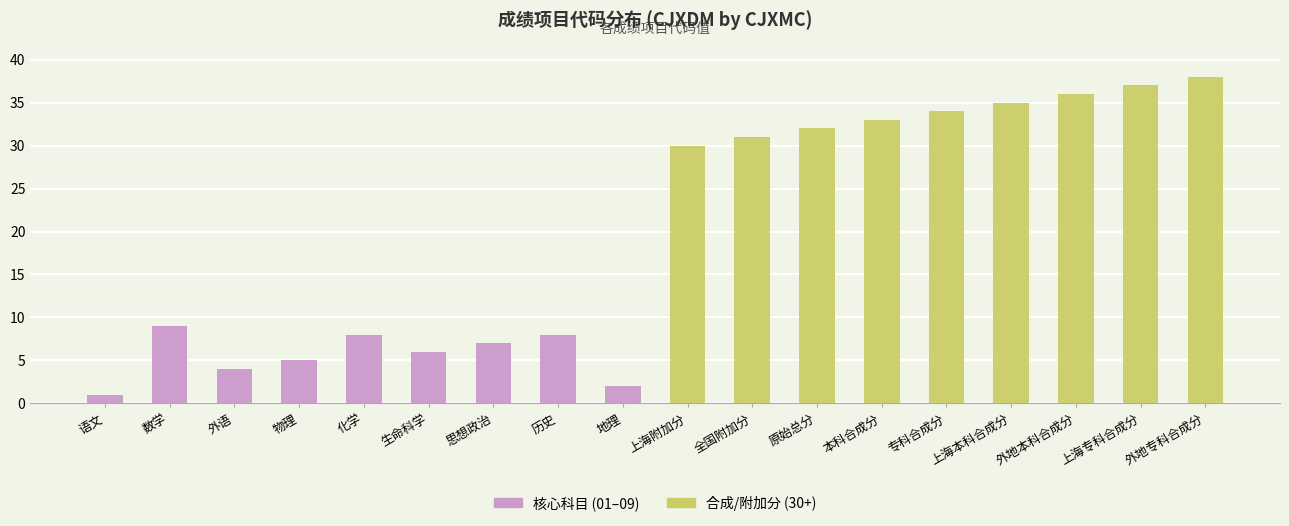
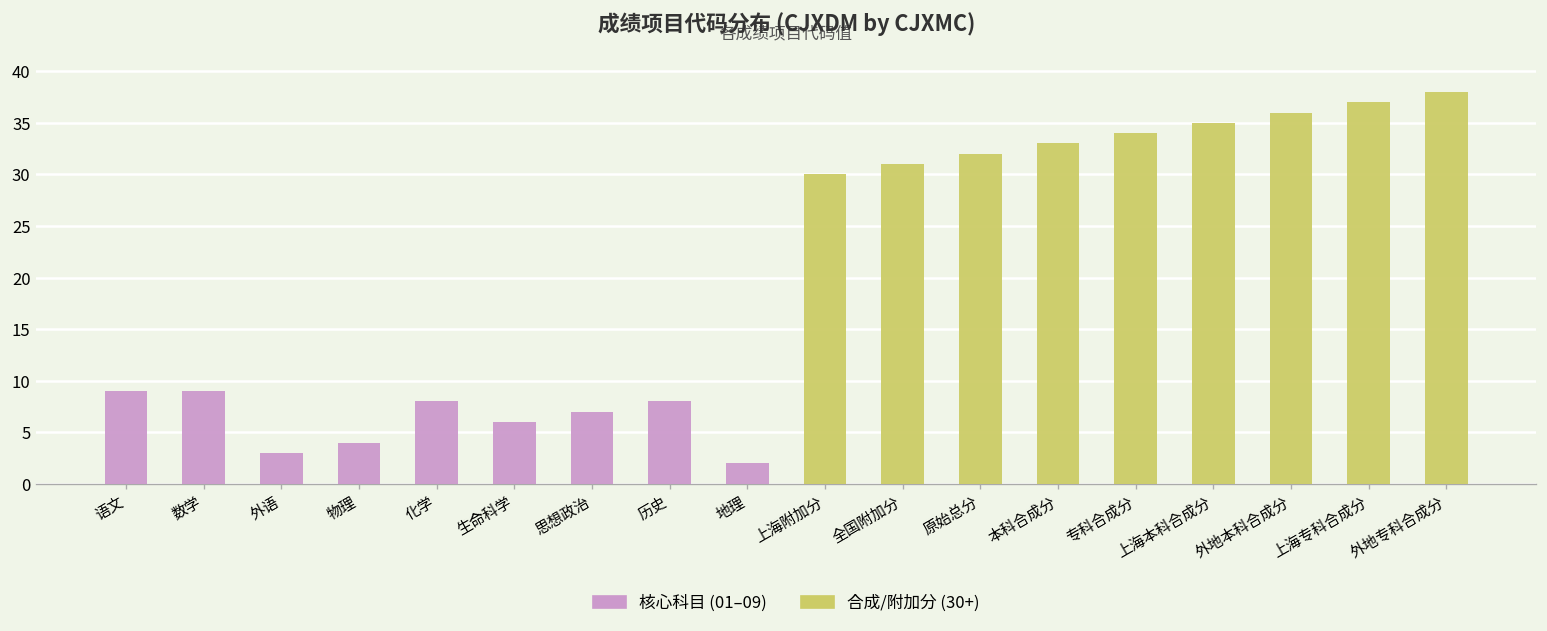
核心科目 (01–09), 语文: 1 -> 9
核心科目 (01–09), 外语: 4 -> 3
核心科目 (01–09), 物理: 5 -> 4
